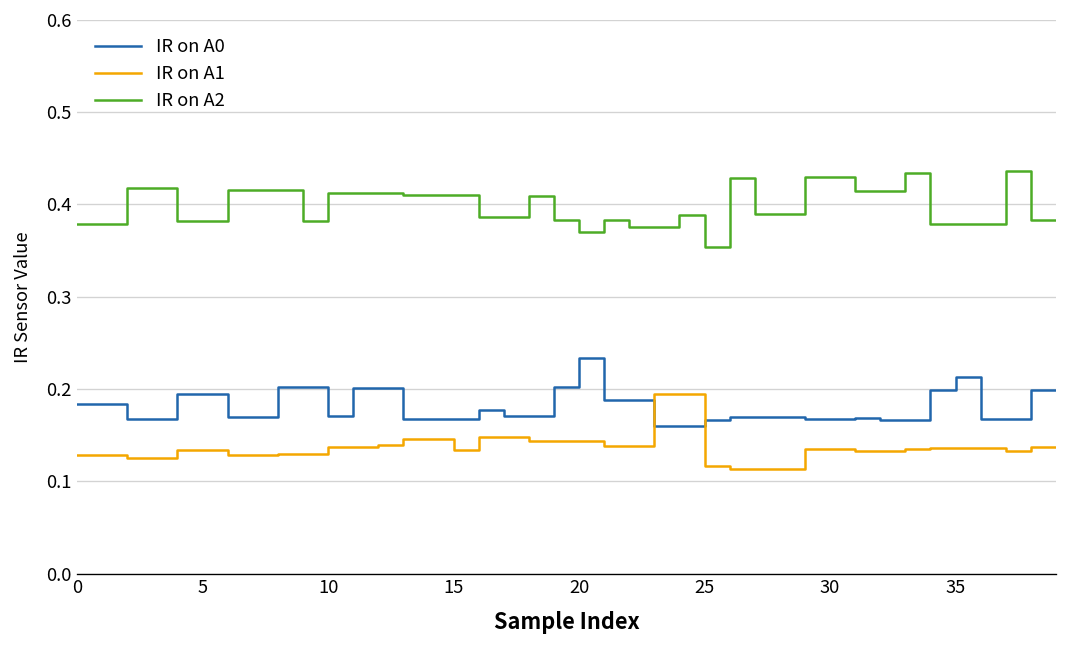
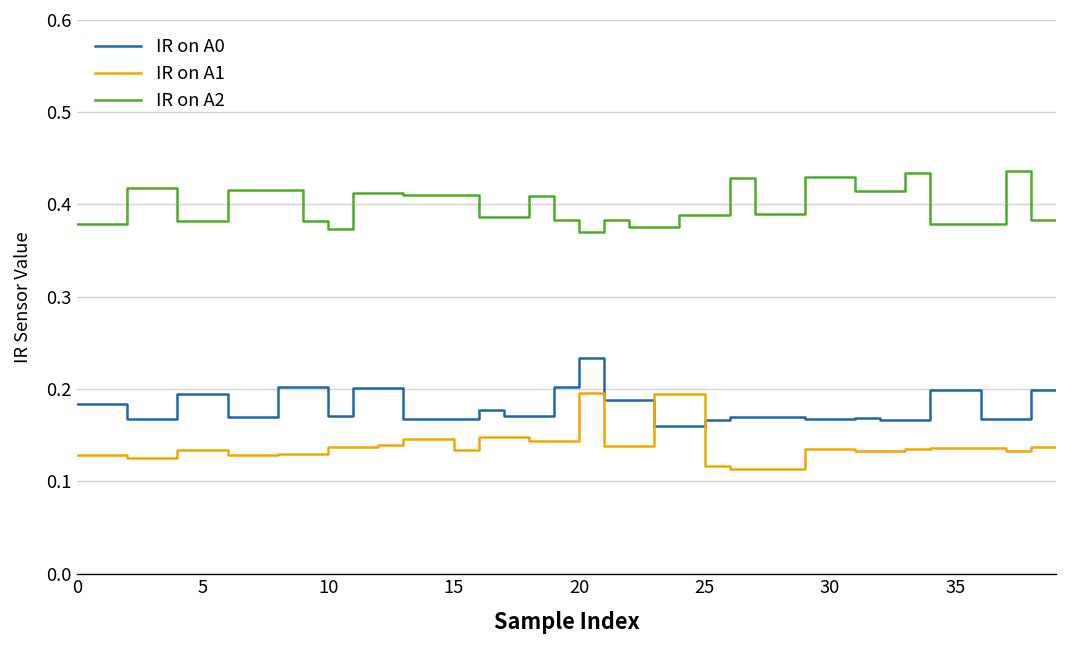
IR on A2, 10: 0.41 -> 0.37
IR on A1, 20: 0.14 -> 0.20
IR on A2, 25: 0.35 -> 0.39
IR on A0, 35: 0.21 -> 0.20
